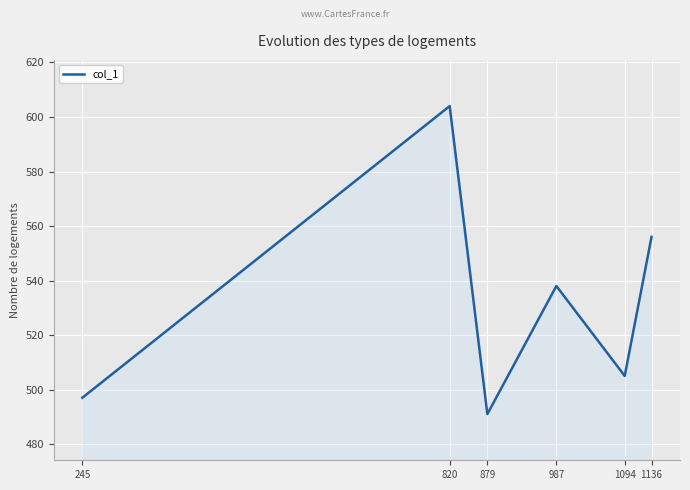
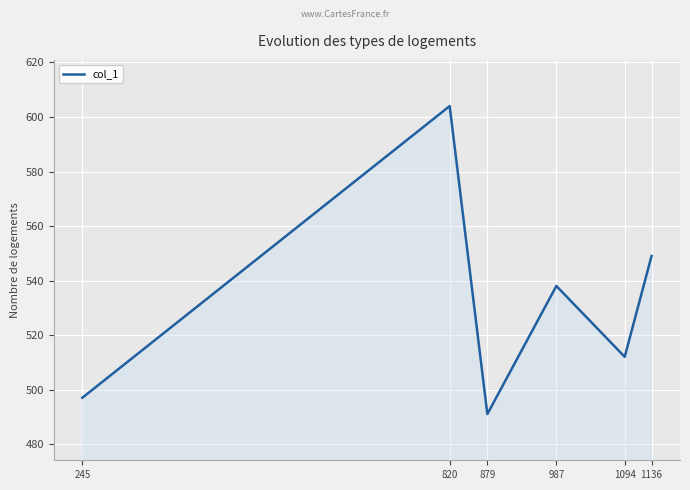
1094: 505 -> 512
1136: 556 -> 549
